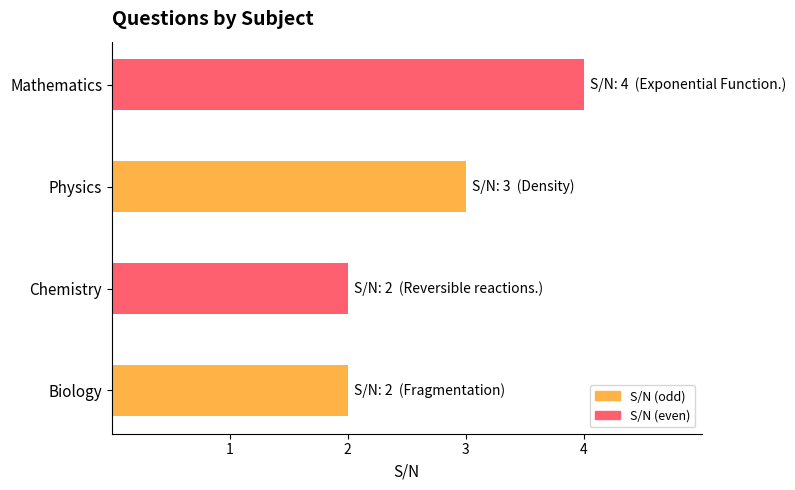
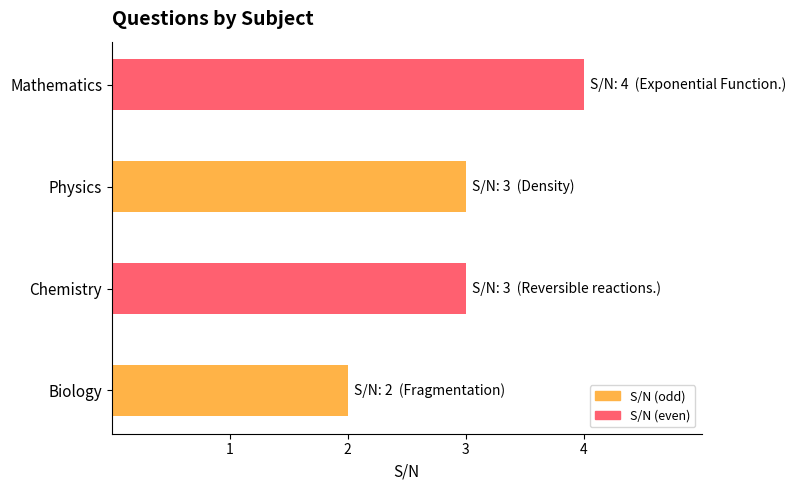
Chemistry: 2 -> 3
